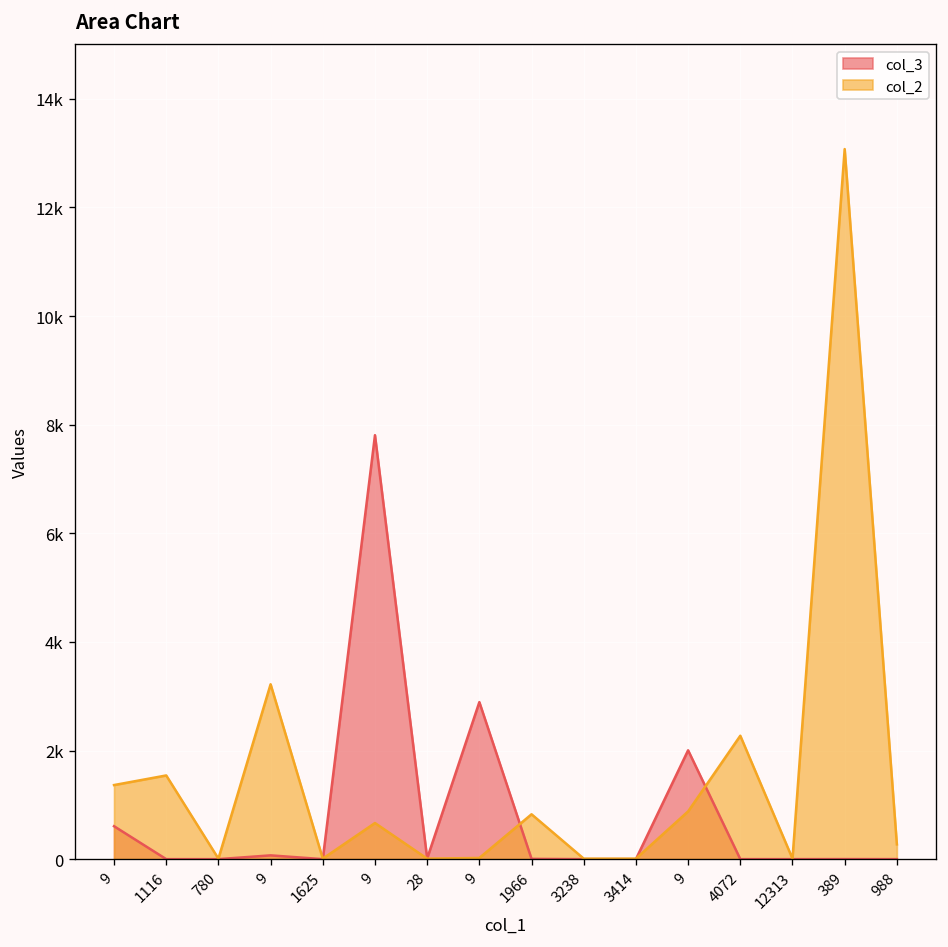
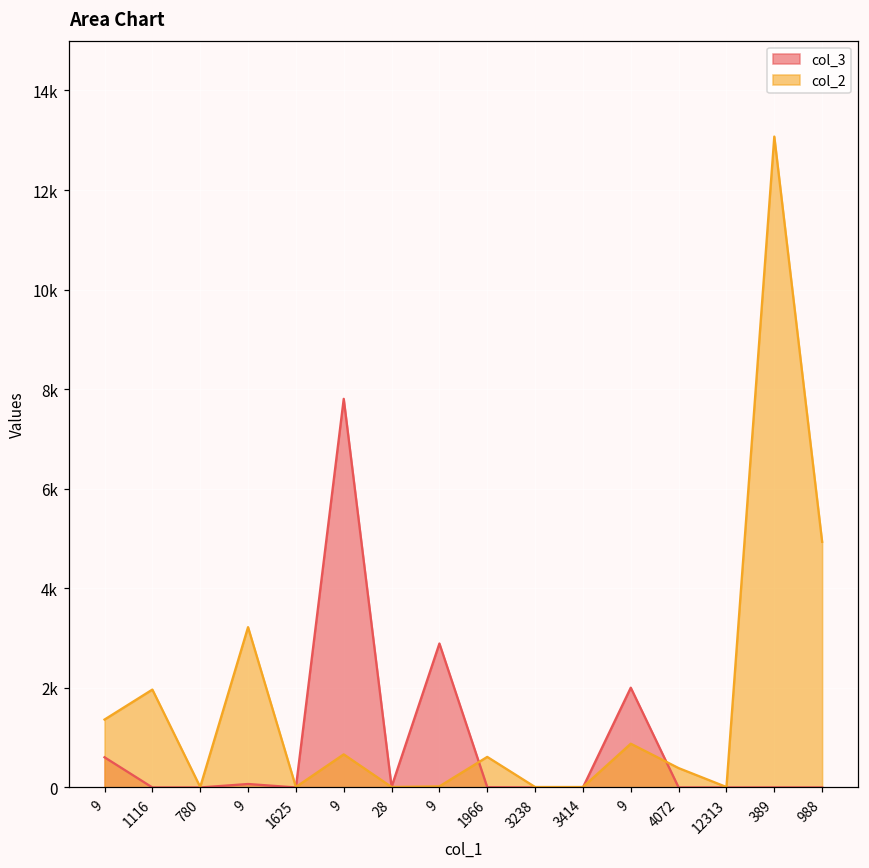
col_2, 1116: 1500 -> 2000
col_2, 1966: 800 -> 600
col_2, 4072: 2300 -> 400
col_2, 988: 300 -> 4900
